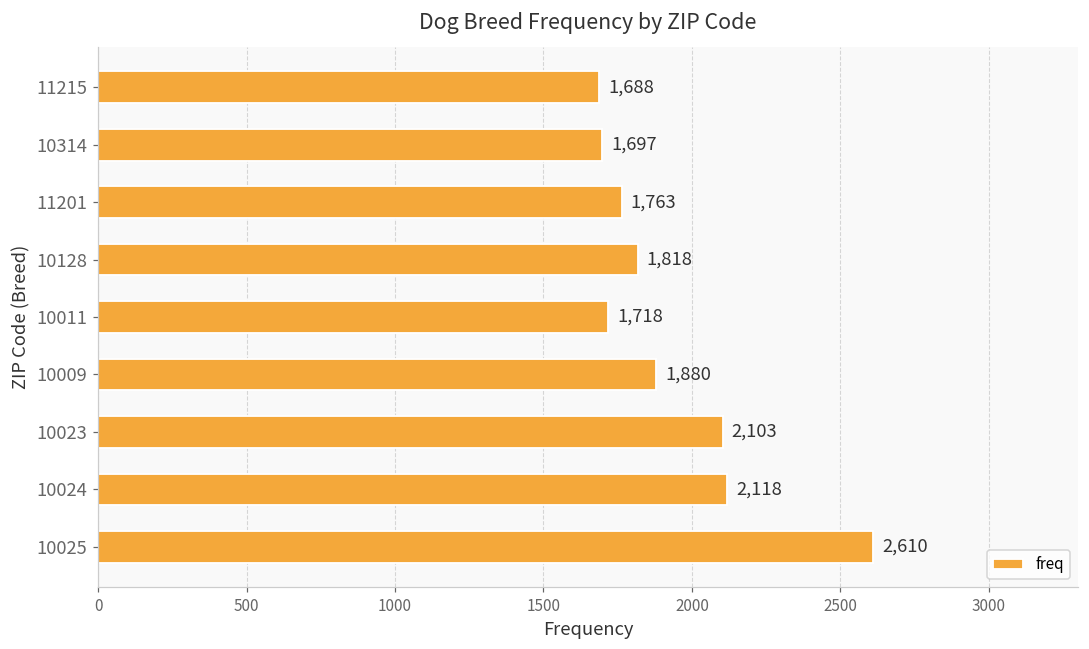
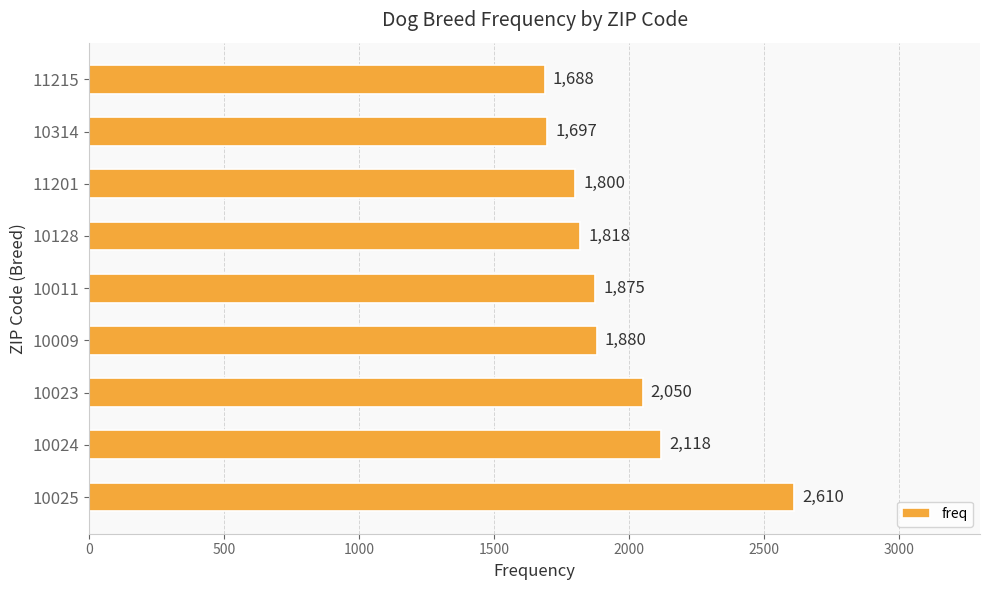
11201: 1,763 -> 1,800
10011: 1,718 -> 1,875
10023: 2,103 -> 2,050
